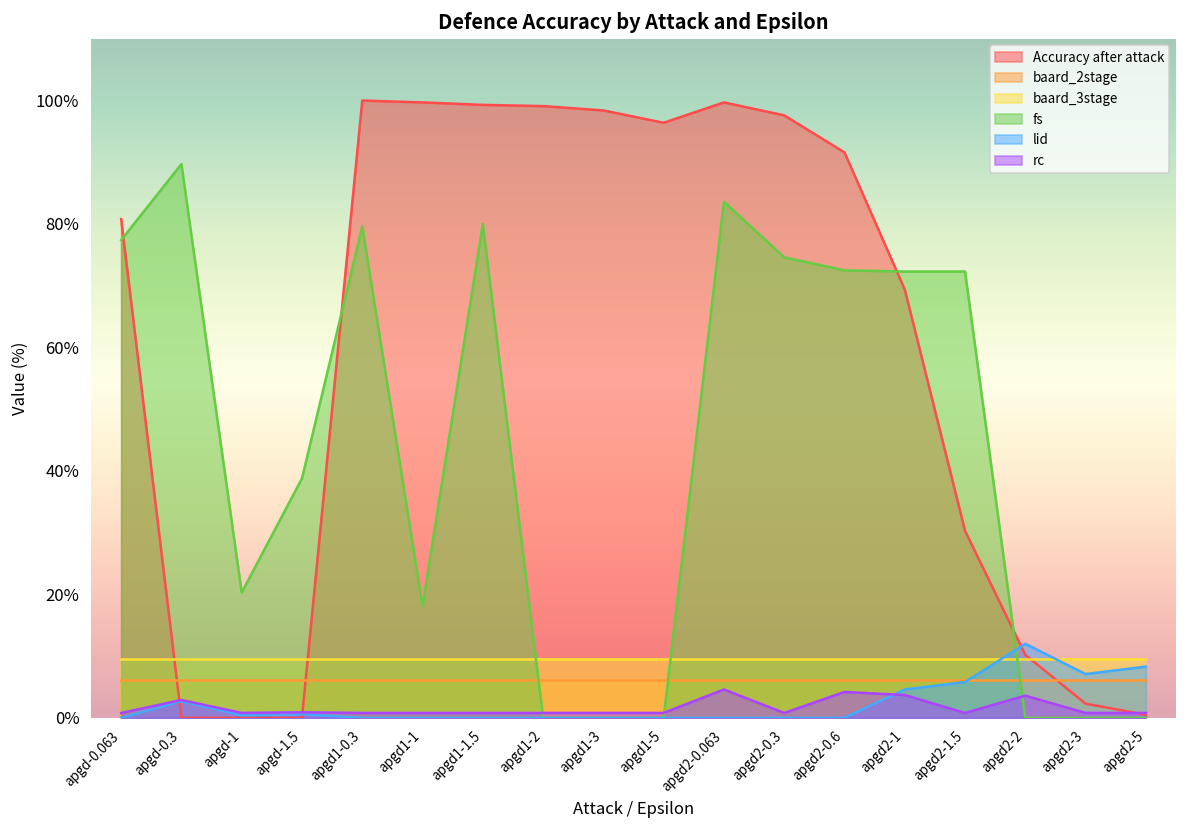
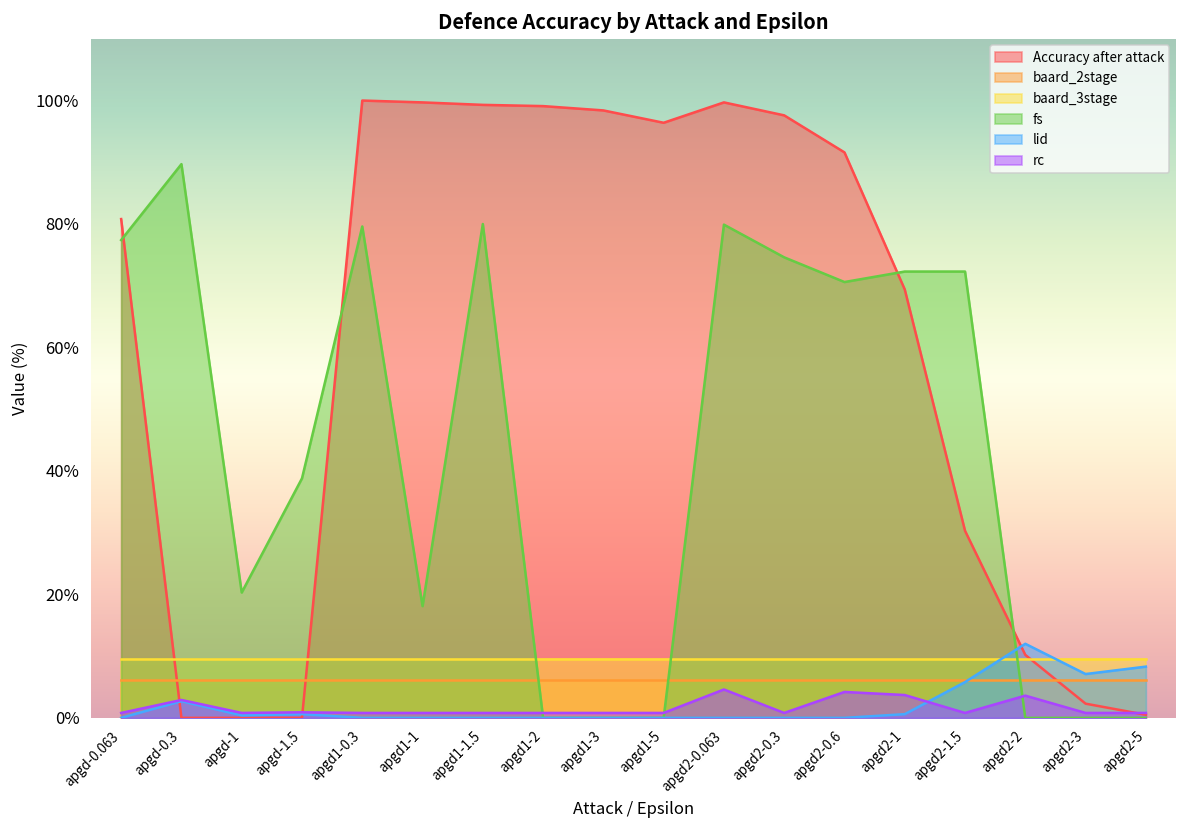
fs, apgd2-0.063: 84% -> 80%
fs, apgd2-0.6: 73% -> 71%
lid, apgd2-1: 5% -> 1%
